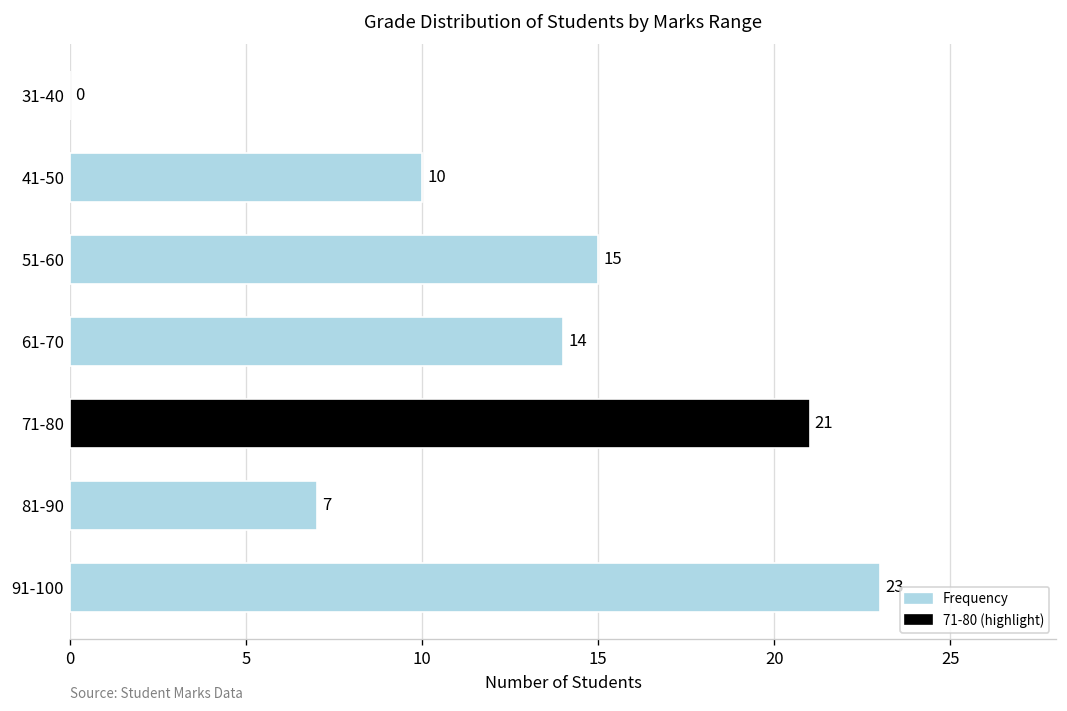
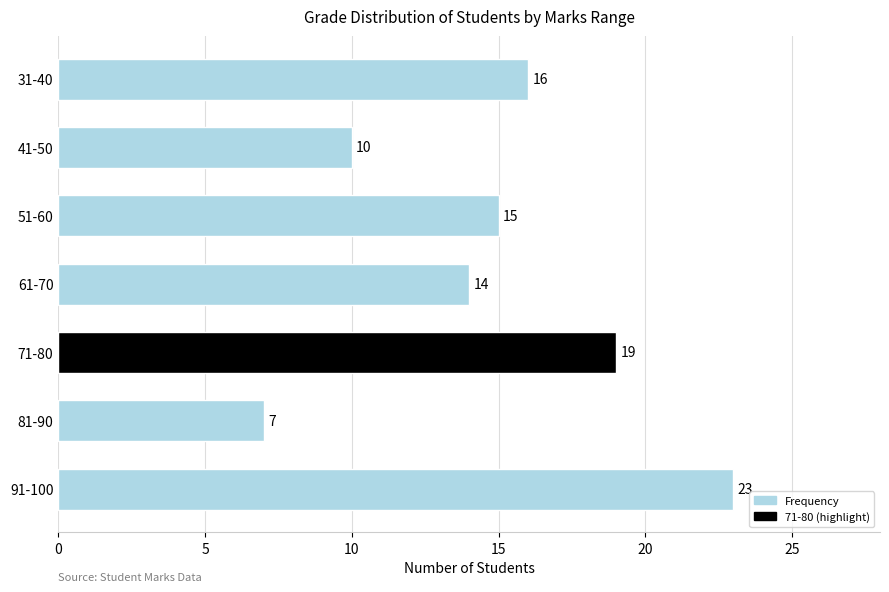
31-40: 0 -> 16
71-80: 21 -> 19
